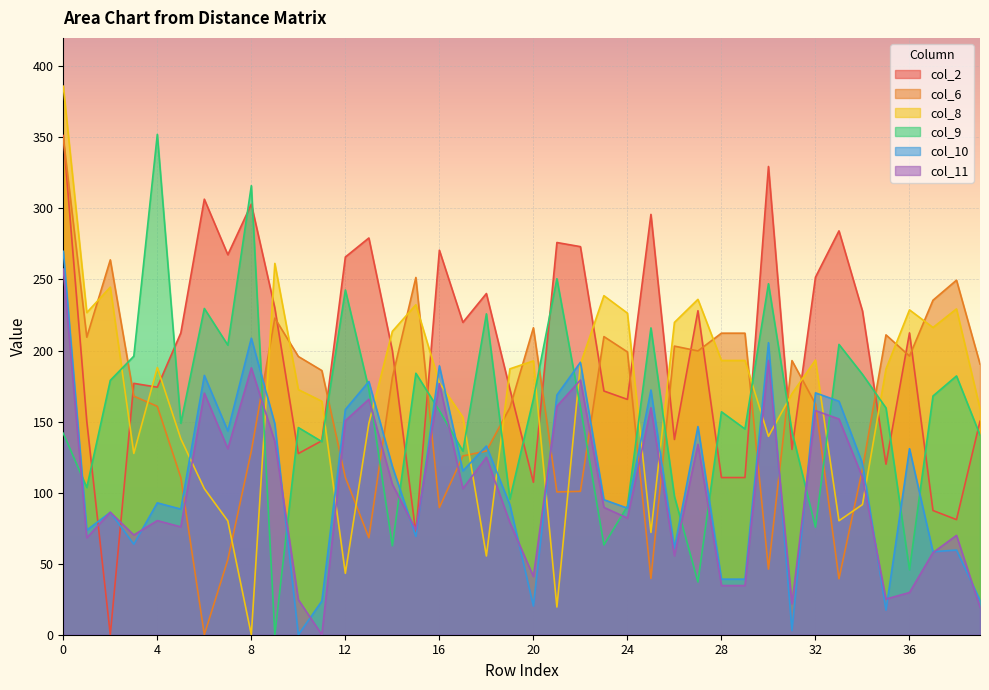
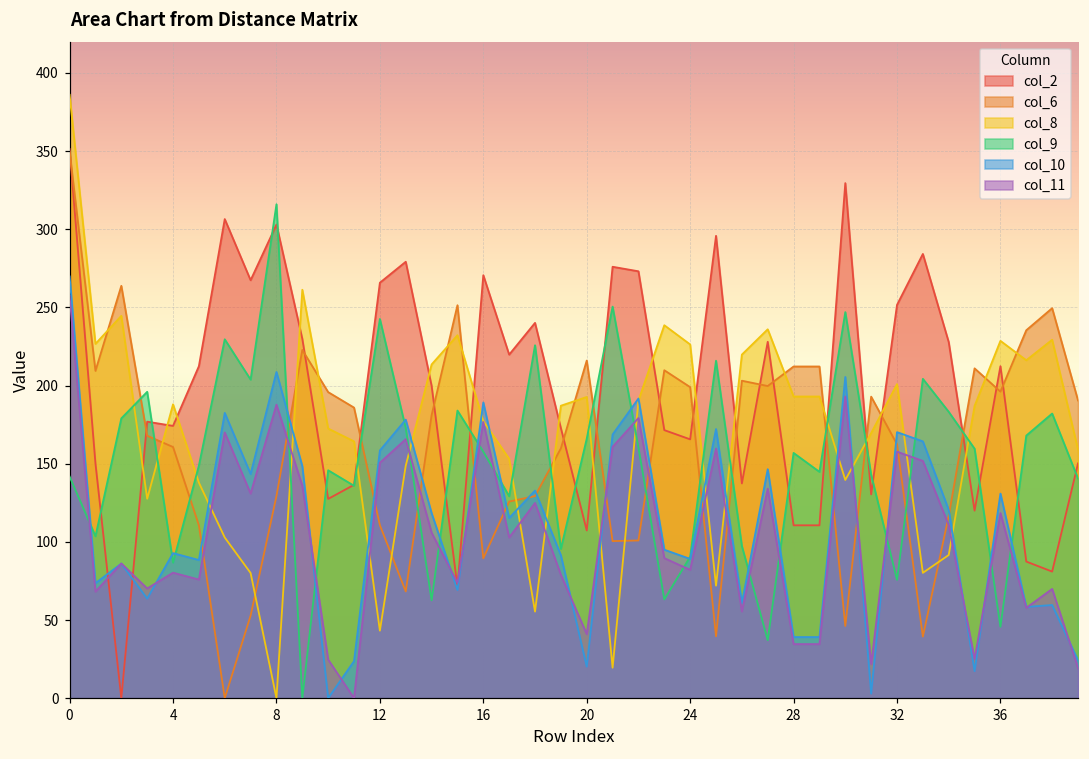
col_9, 4: 352 -> 87
col_8, 32: 193 -> 201
col_11, 36: 30 -> 118
